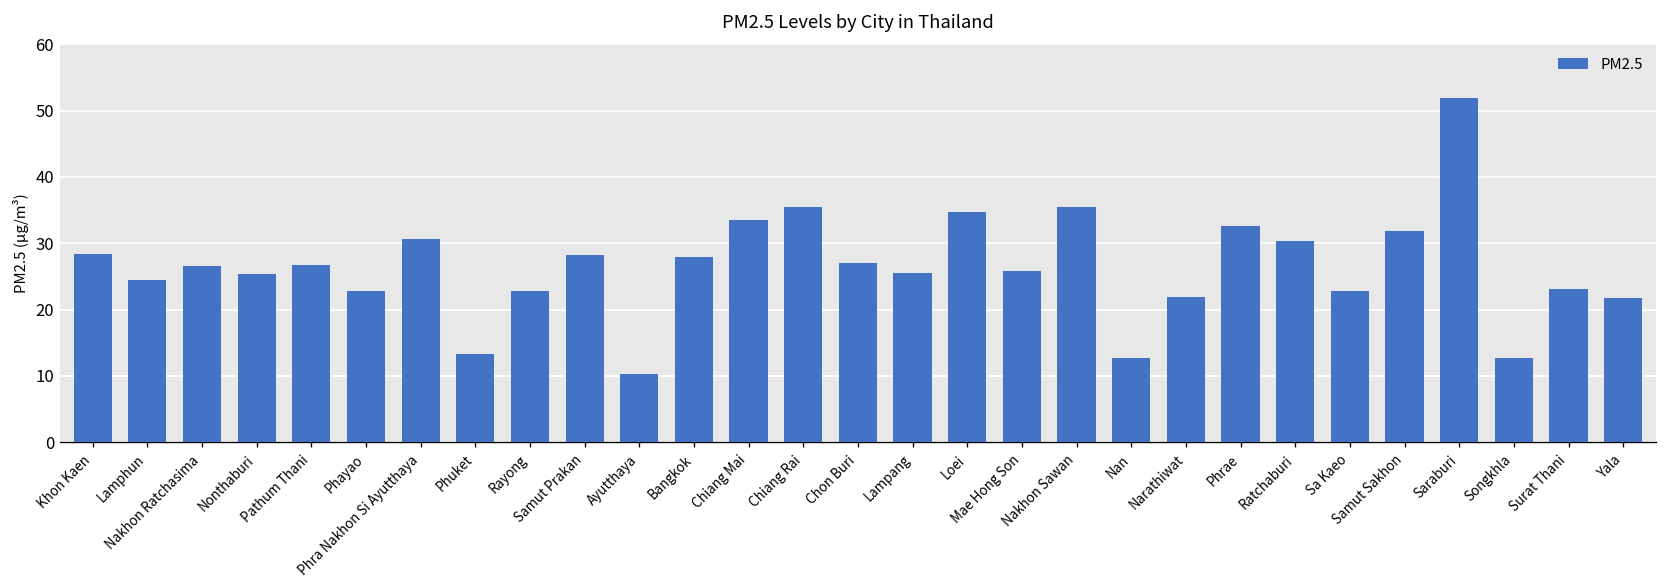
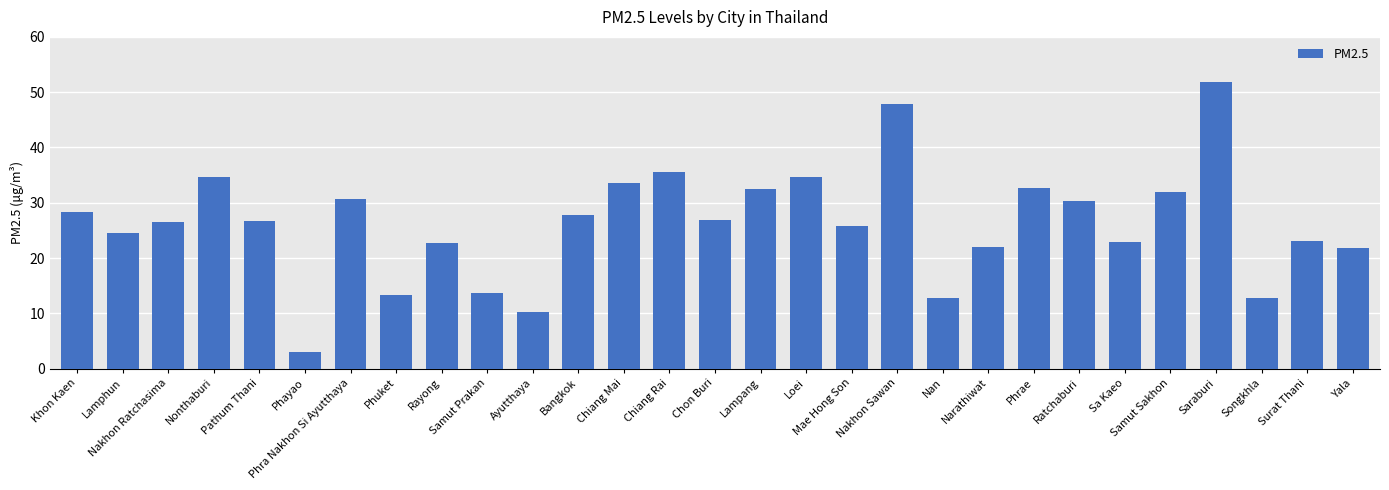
Nonthaburi: 25 -> 35
Phayao: 23 -> 3
Samut Prakan: 28 -> 14
Lampang: 26 -> 32
Nakhon Sawan: 36 -> 48
